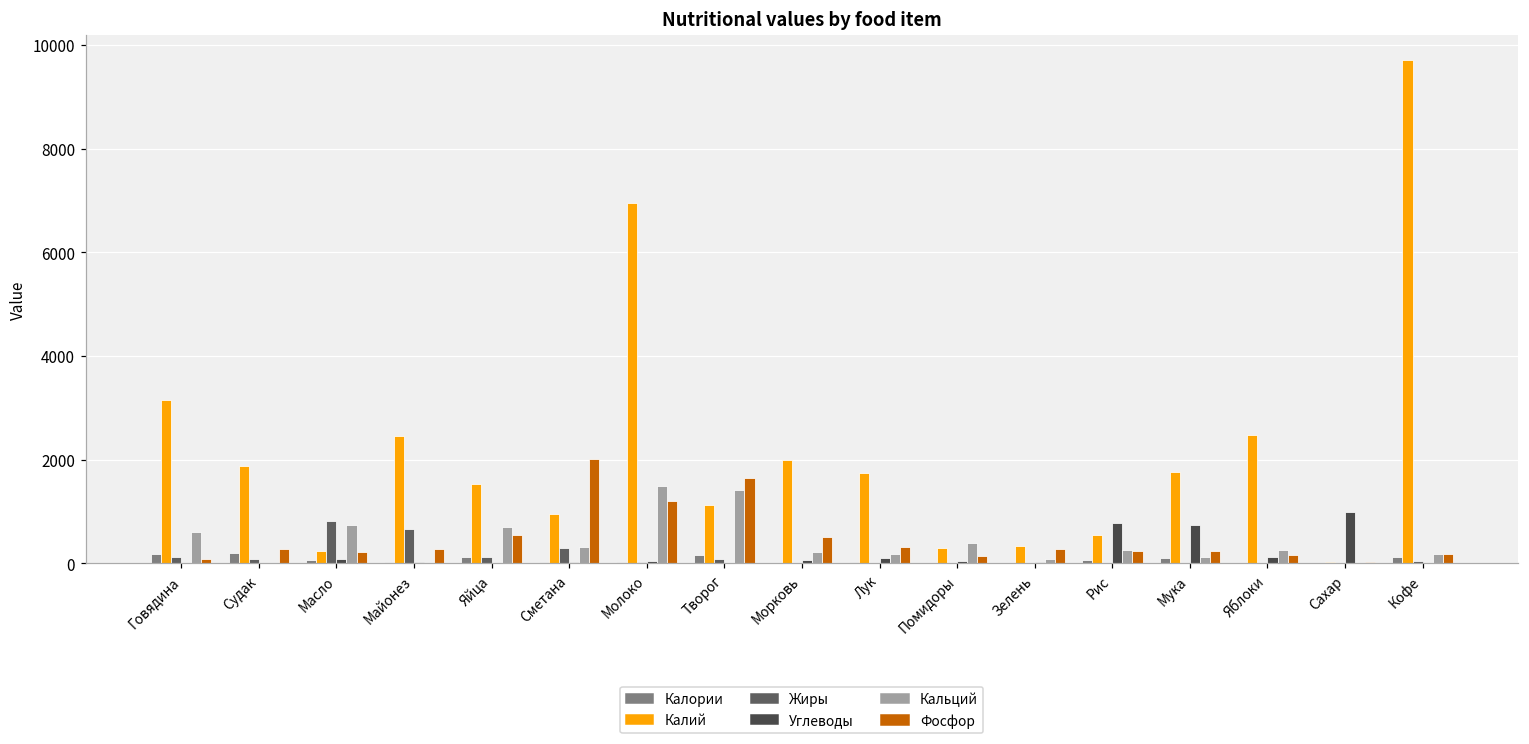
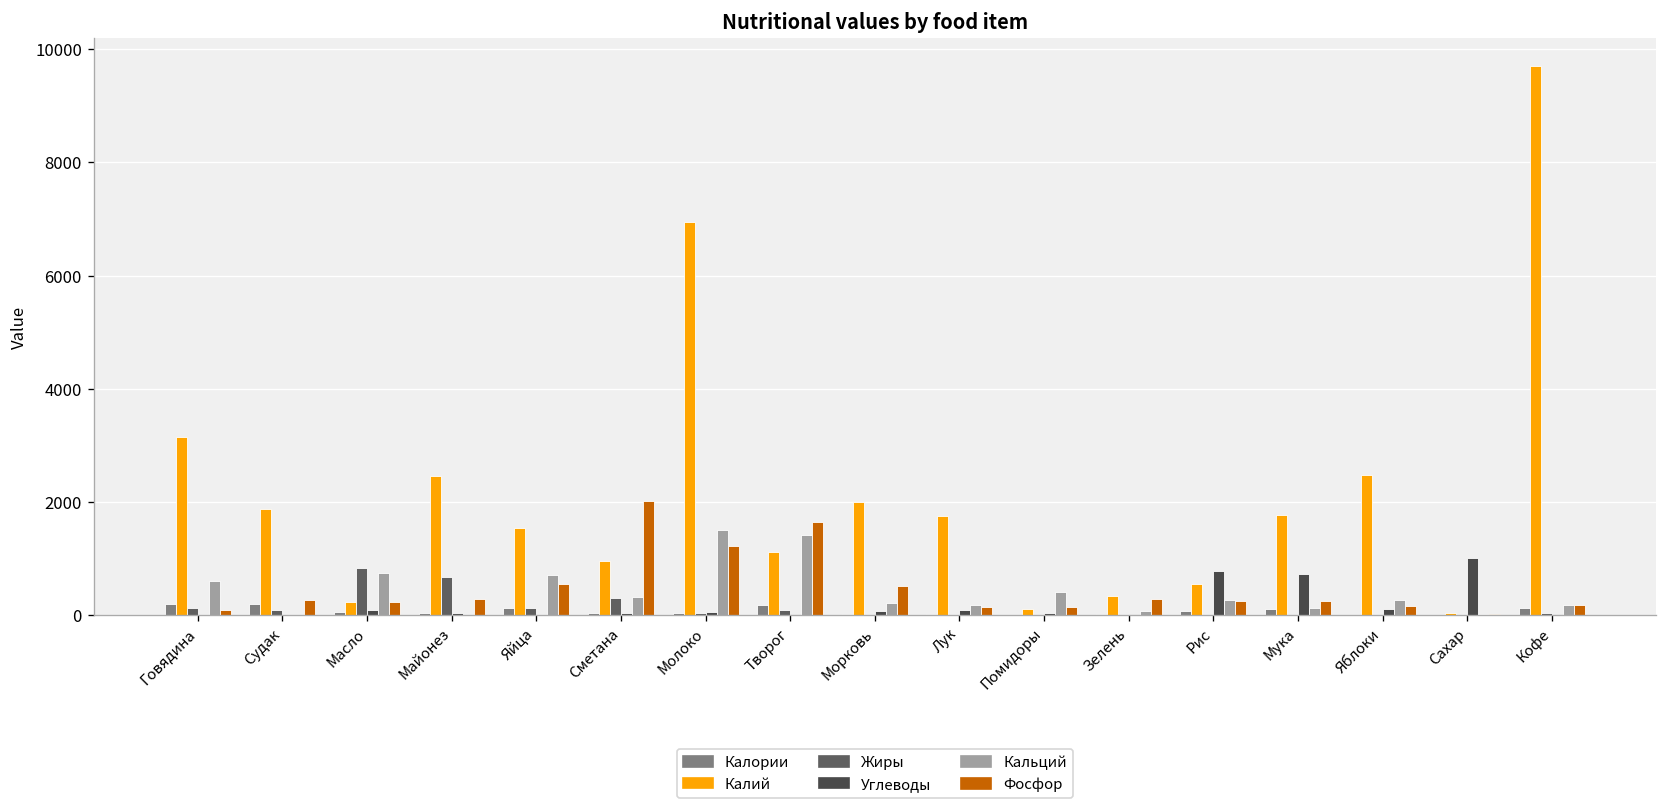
Фосфор, Лук: 300 -> 100
Калий, Помидоры: 300 -> 100
